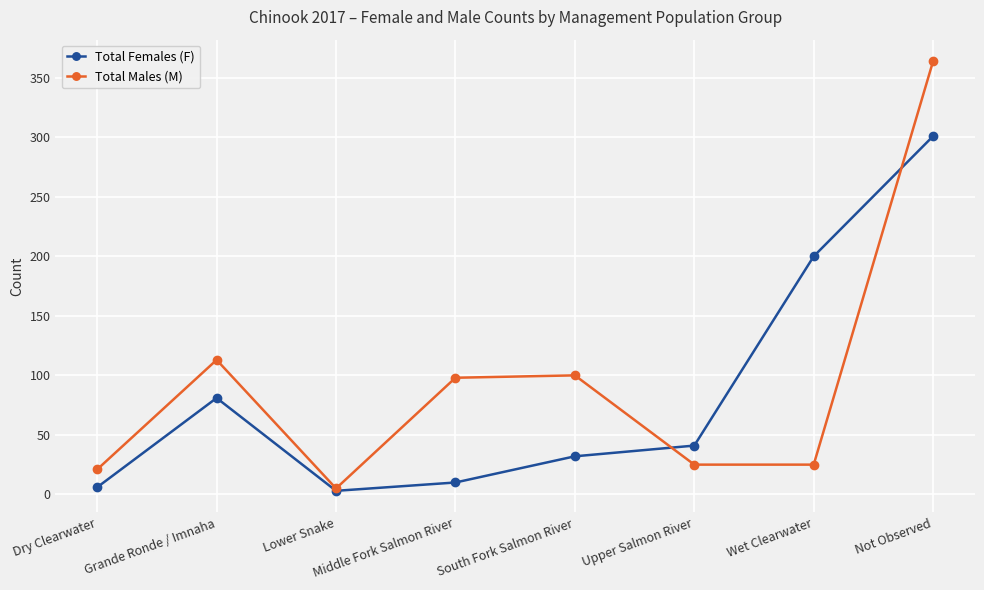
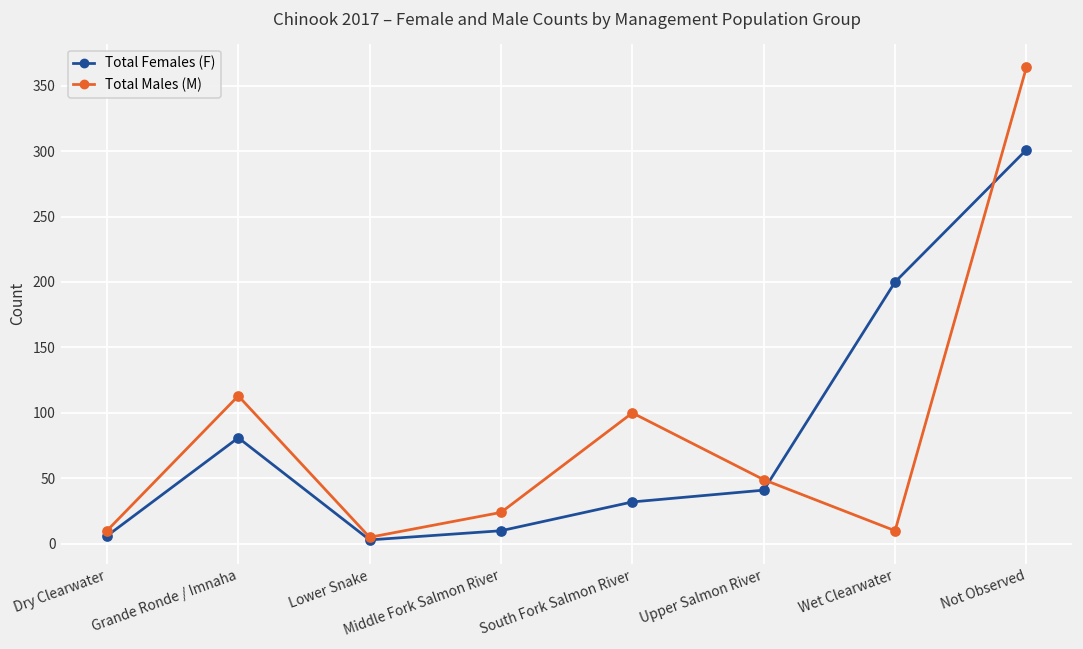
Total Males (M), Dry Clearwater: 21 -> 10
Total Males (M), Middle Fork Salmon River: 98 -> 24
Total Males (M), Upper Salmon River: 25 -> 49
Total Males (M), Wet Clearwater: 25 -> 10
